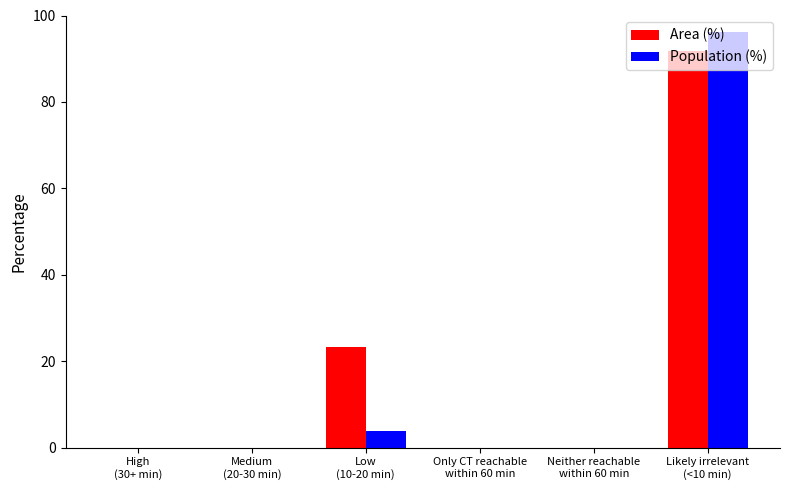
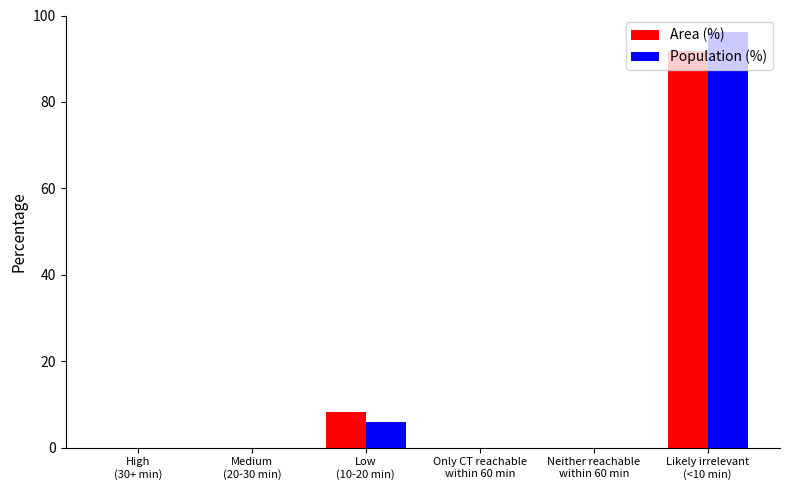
Area (%), Low (10-20 min): 23 -> 8
Population (%), Low (10-20 min): 4 -> 6
